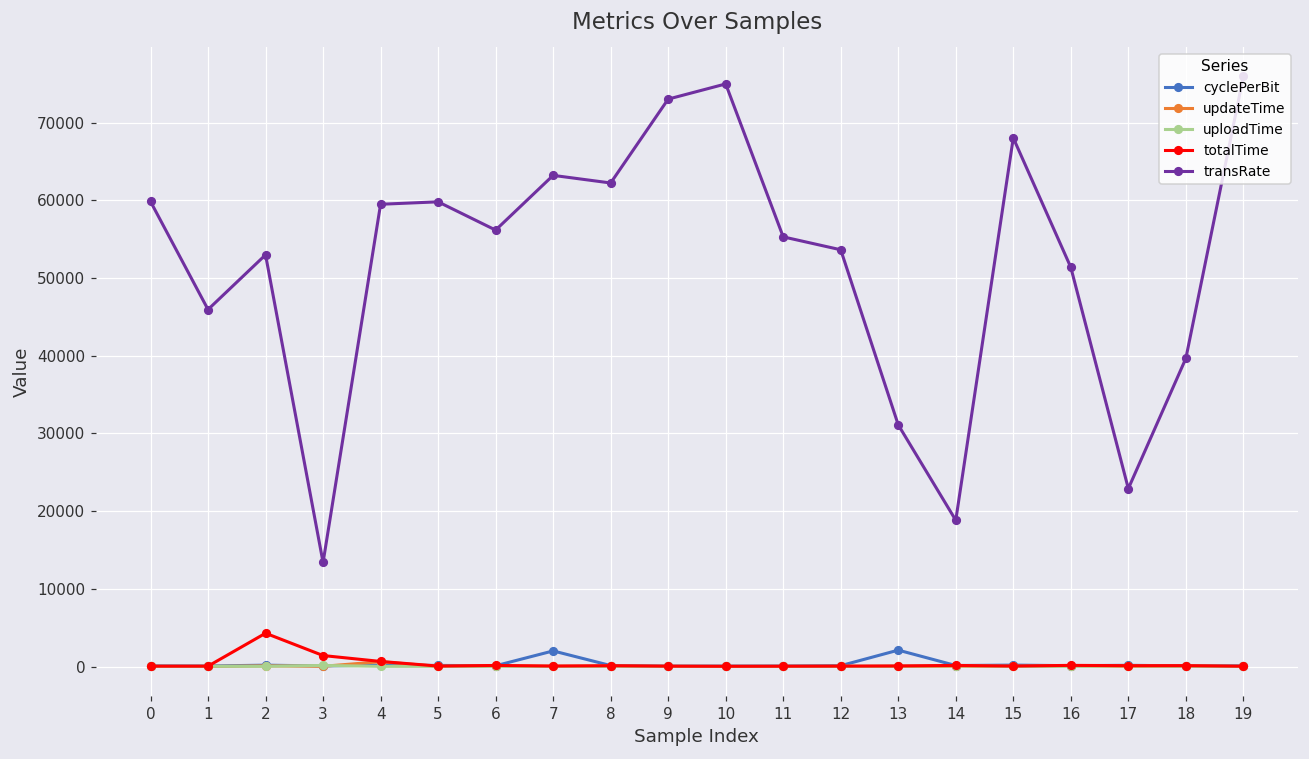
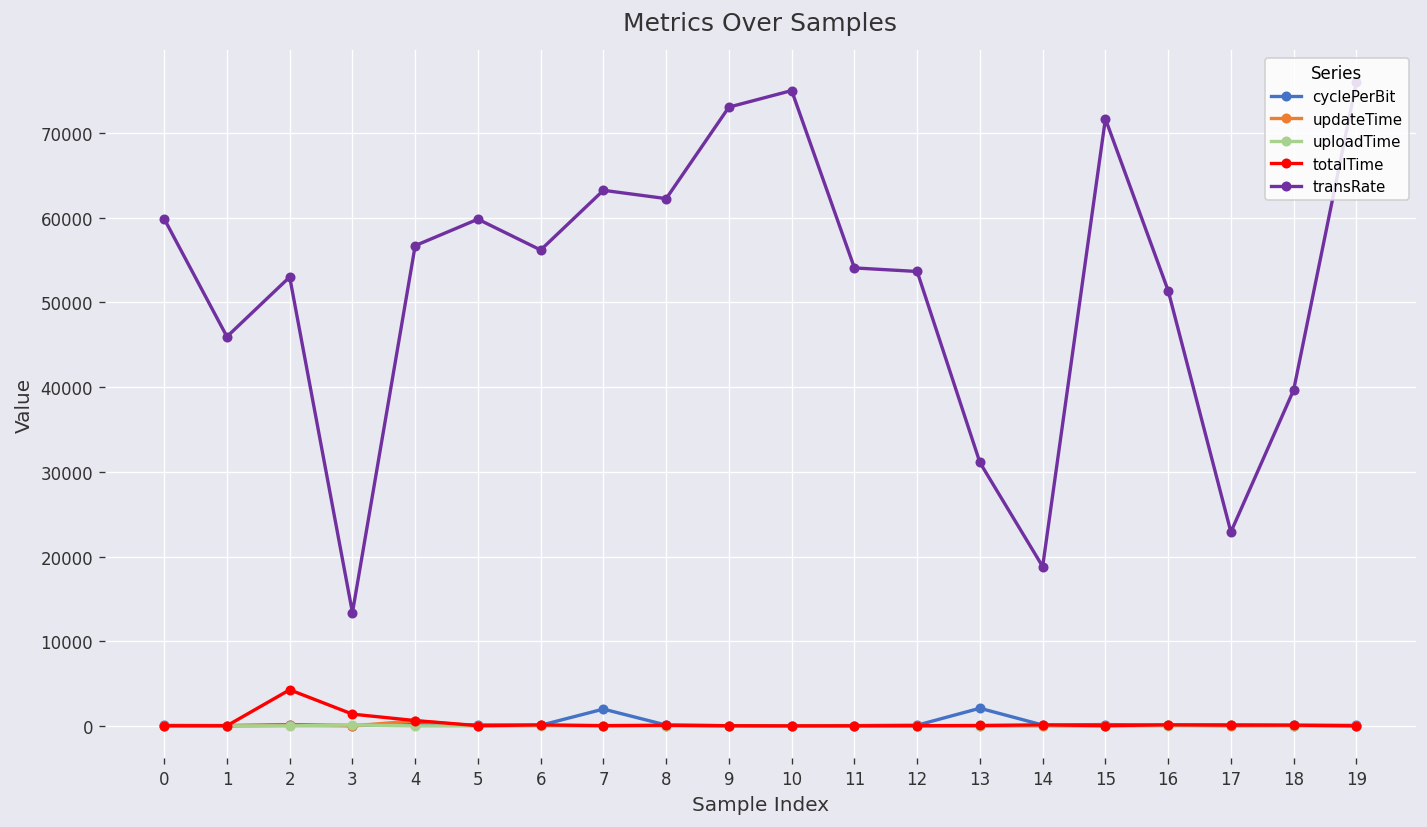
transRate, 4: 59000 -> 57000
transRate, 11: 55000 -> 54000
transRate, 15: 68000 -> 72000
